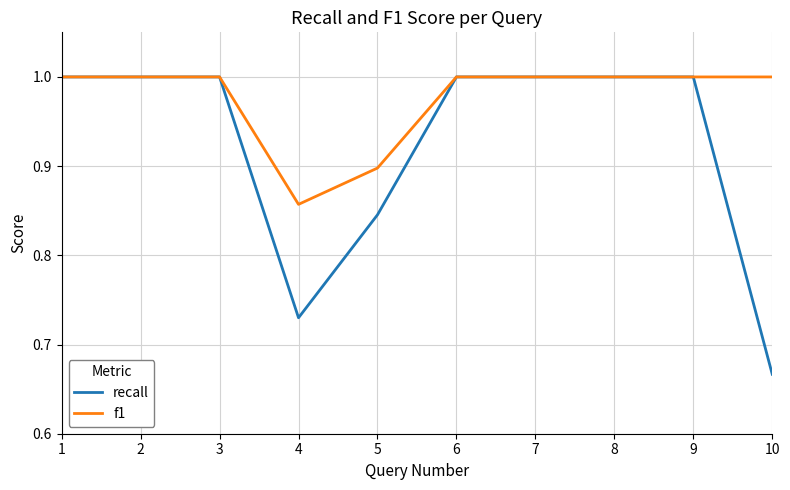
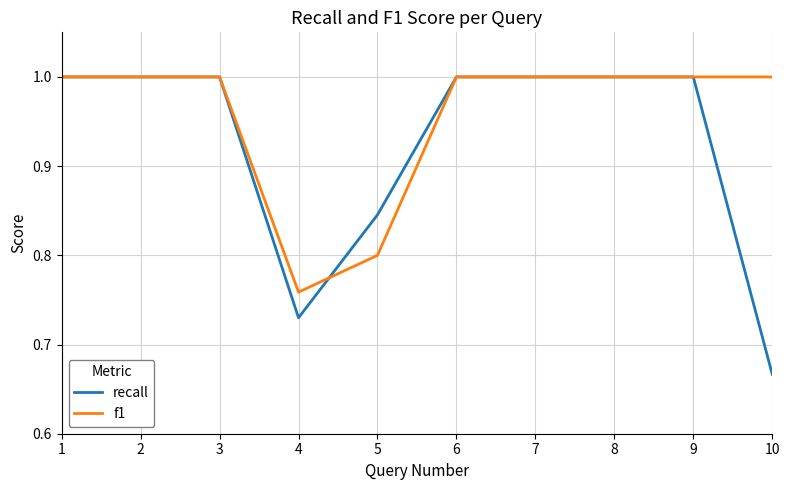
f1, 4: 0.86 -> 0.76
f1, 5: 0.90 -> 0.80
